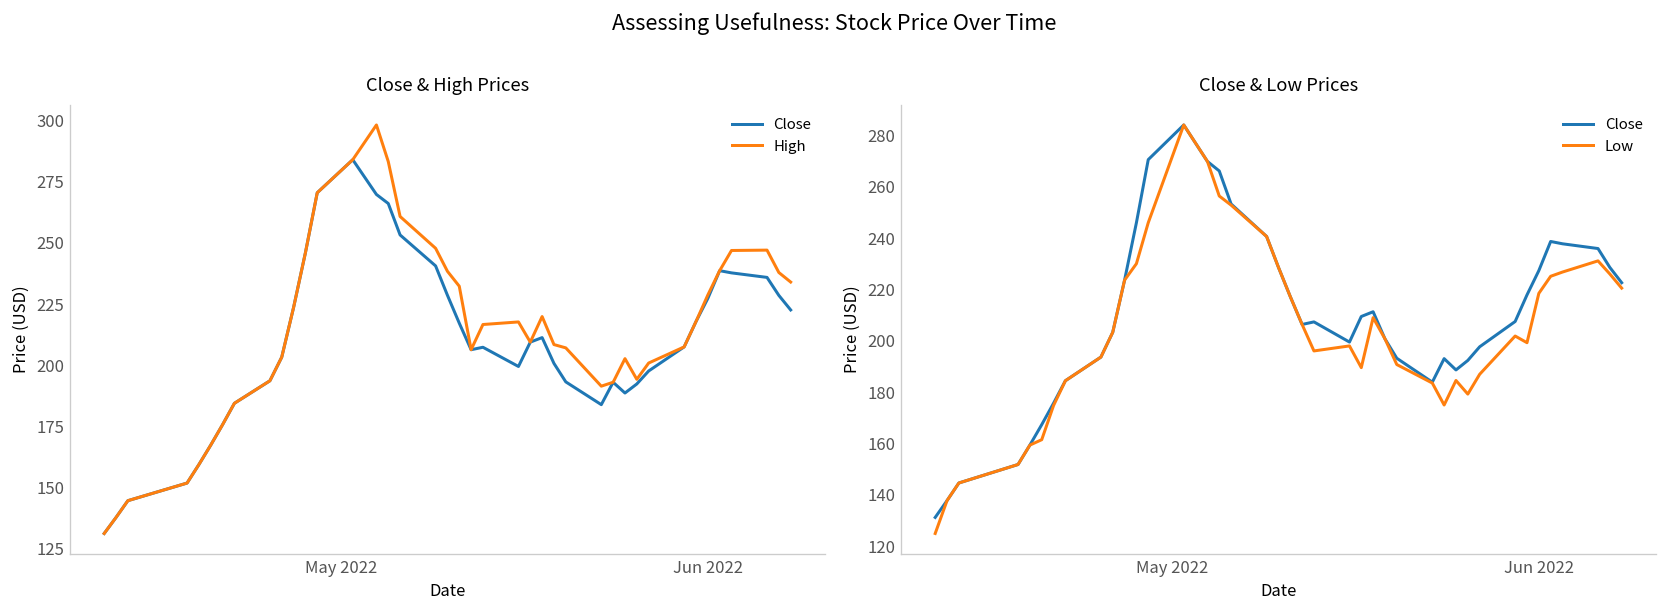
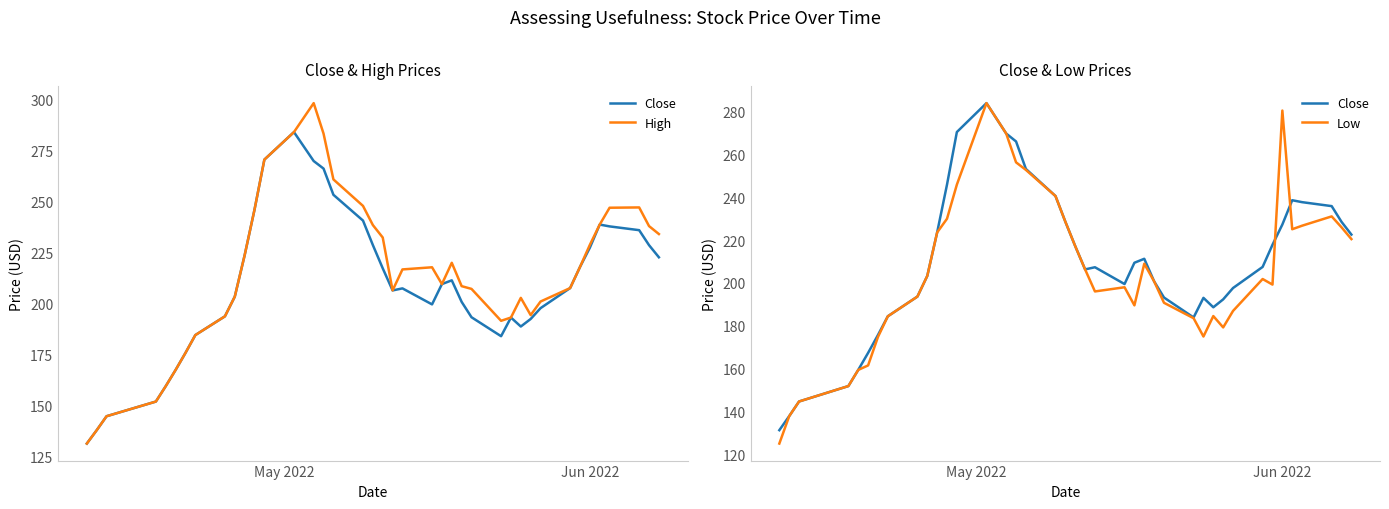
Close & Low Prices, Low, Jun 2022: 218 -> 281
